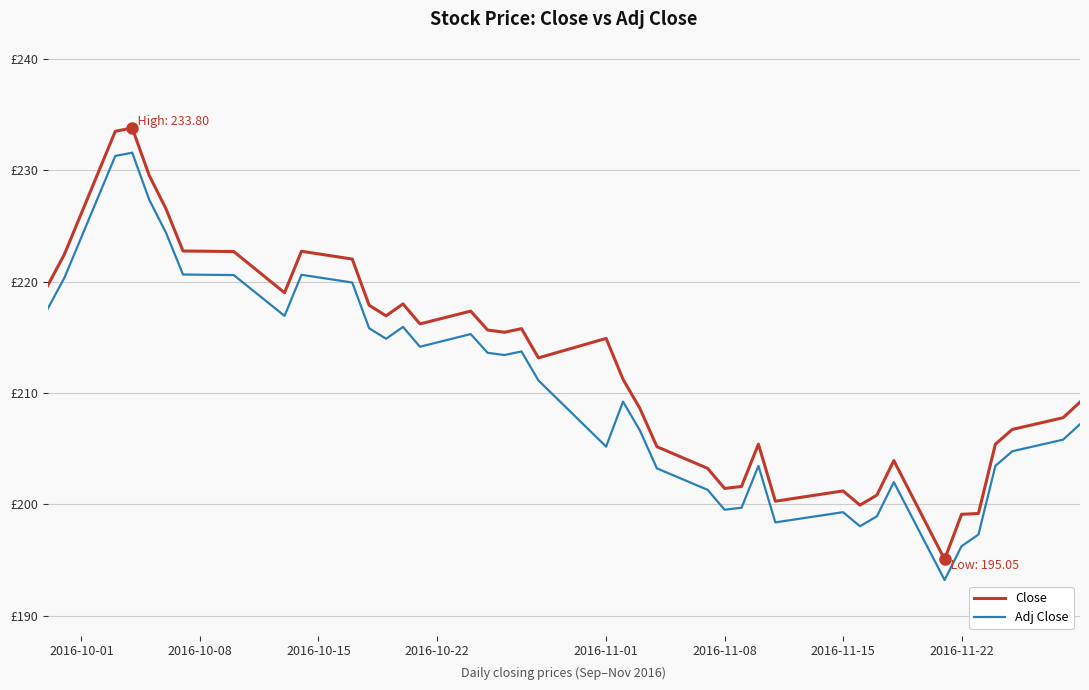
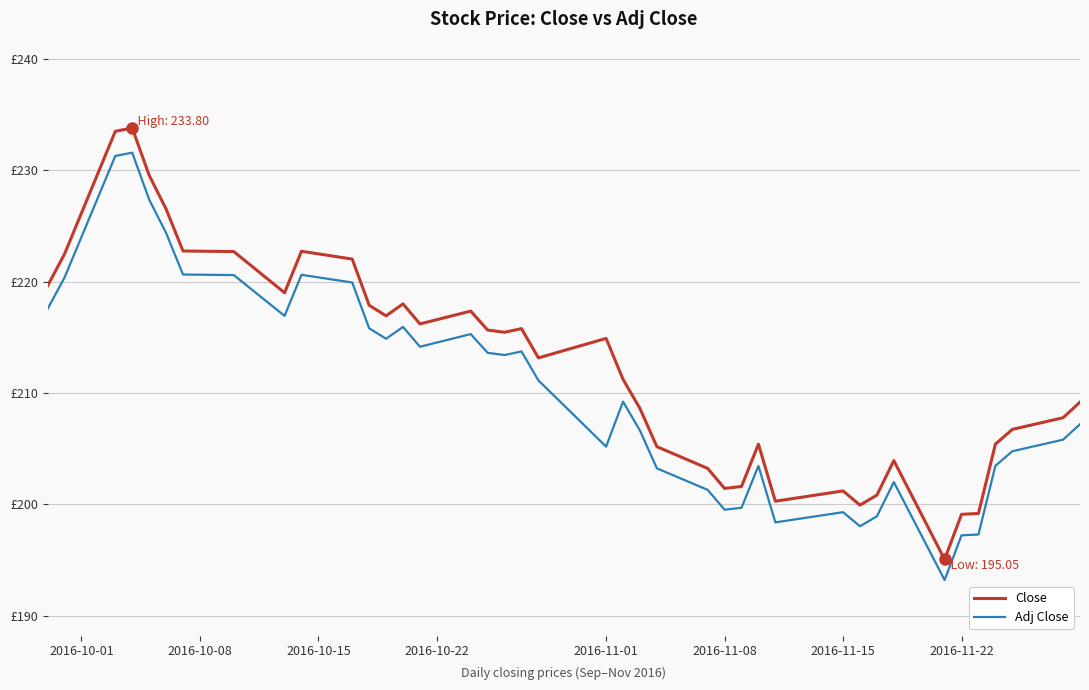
Adj Close, 2016-11-22: £196.2 -> £197.2
